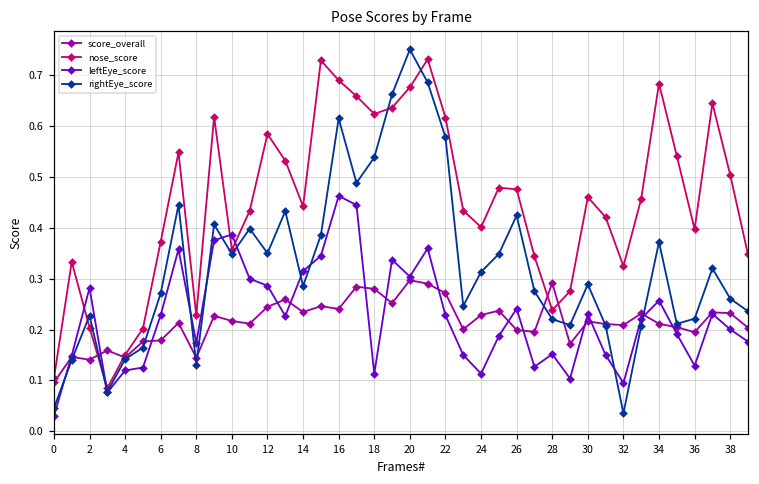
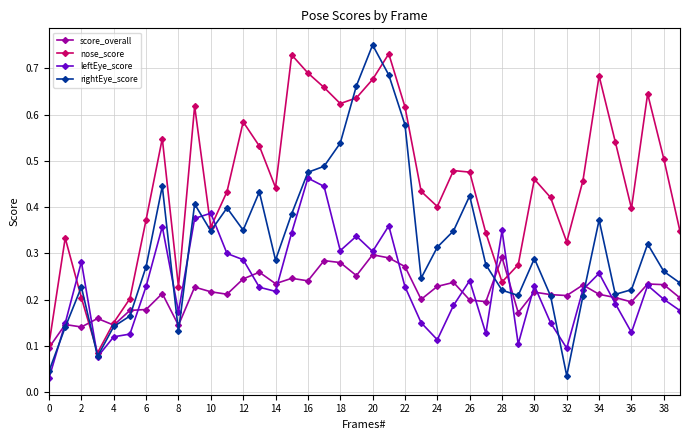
leftEye_score, 14: 0.32 -> 0.22
rightEye_score, 16: 0.62 -> 0.48
leftEye_score, 18: 0.11 -> 0.31
leftEye_score, 28: 0.15 -> 0.35
